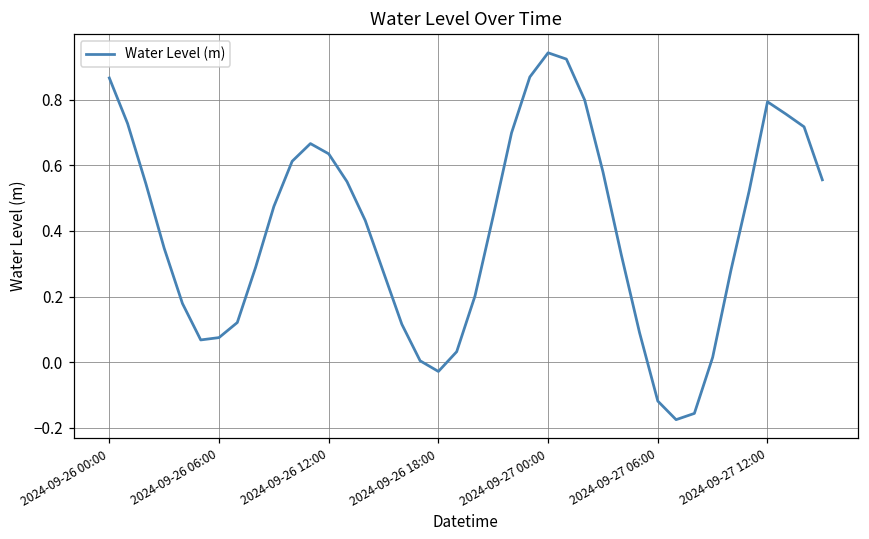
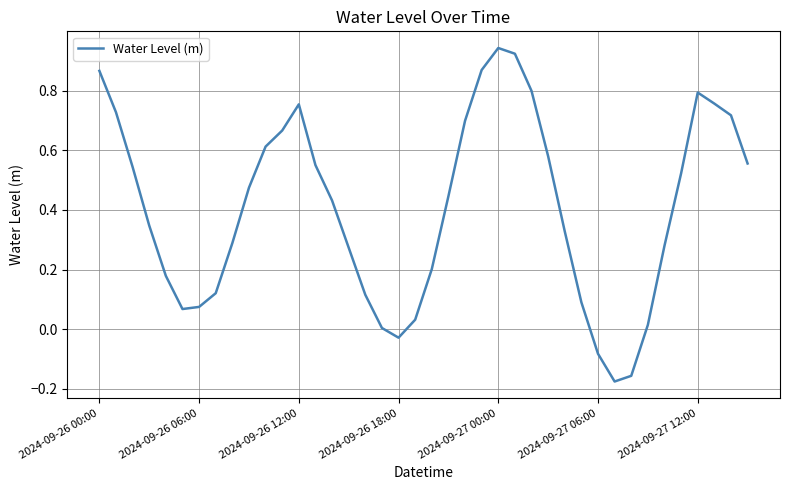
2024-09-26 12:00: 0.64 -> 0.75
2024-09-27 06:00: -0.12 -> -0.08
